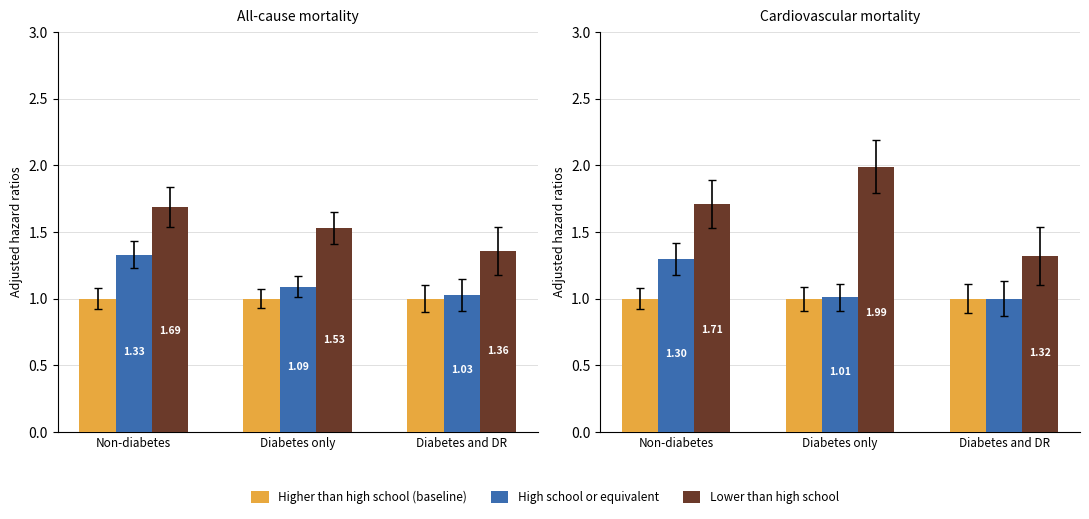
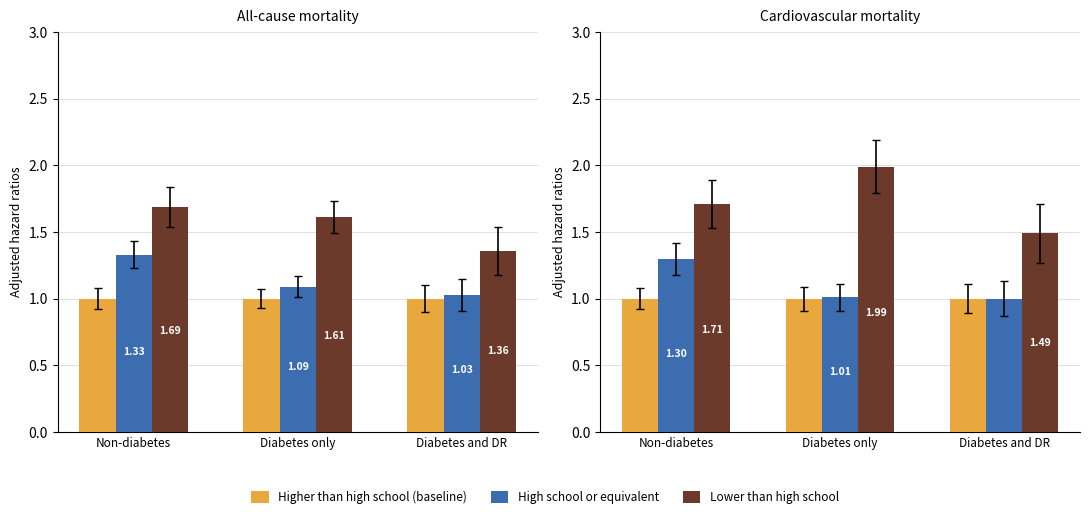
All-cause mortality, Lower than high school, Diabetes only: 1.53 -> 1.61
Cardiovascular mortality, Lower than high school, Diabetes and DR: 1.32 -> 1.49
